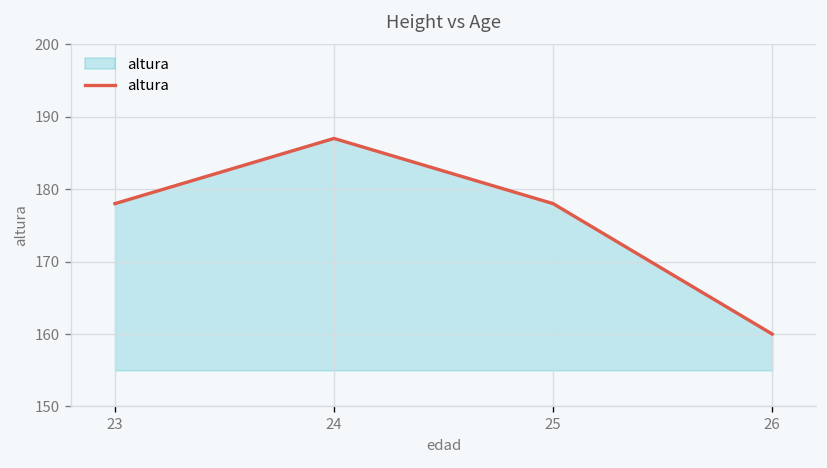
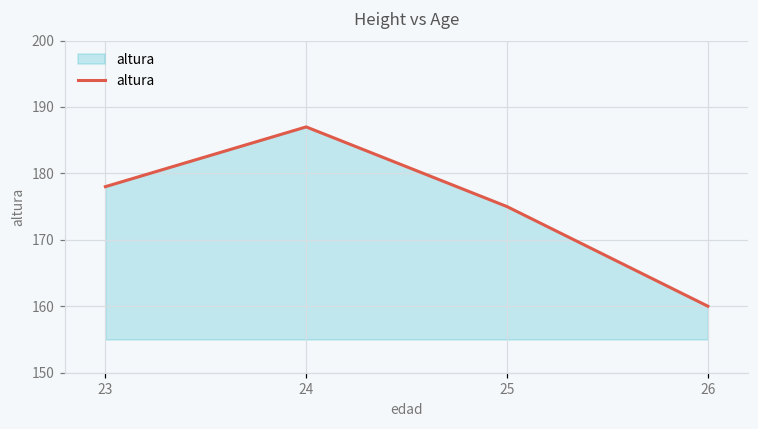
25: 178 -> 175
